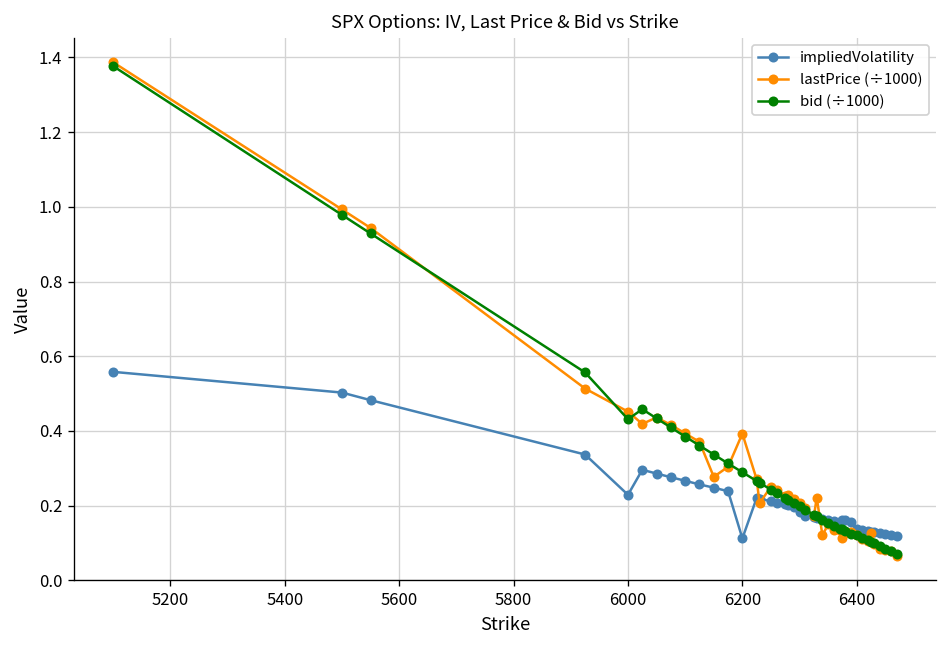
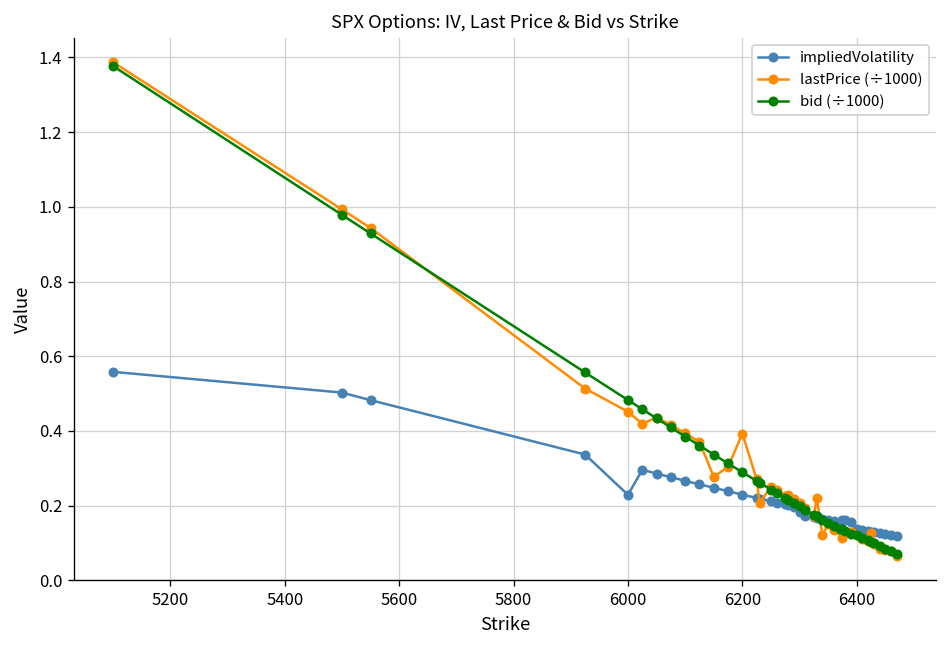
bid (÷1000), 6000: 0.43 -> 0.48
impliedVolatility, 6200: 0.11 -> 0.23
